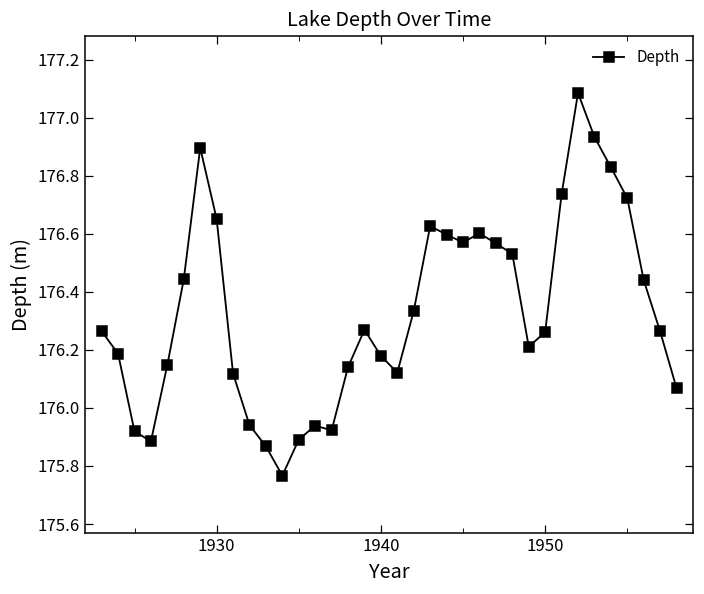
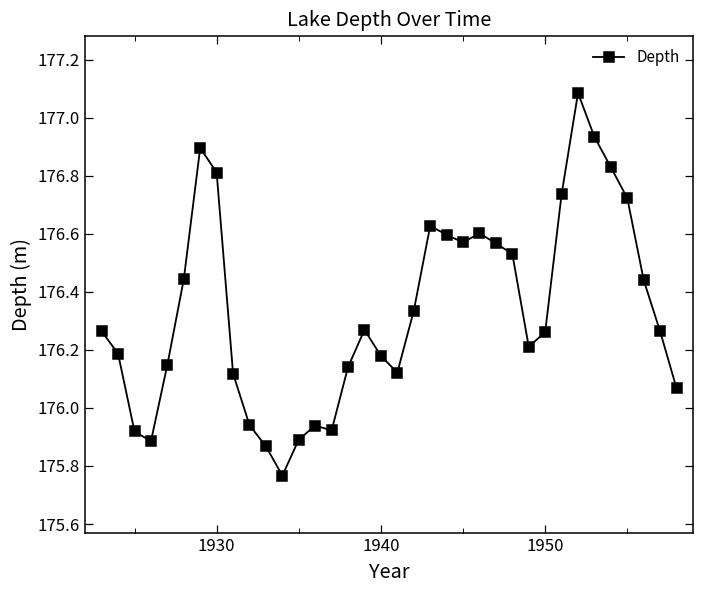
1930: 176.65 -> 176.81
